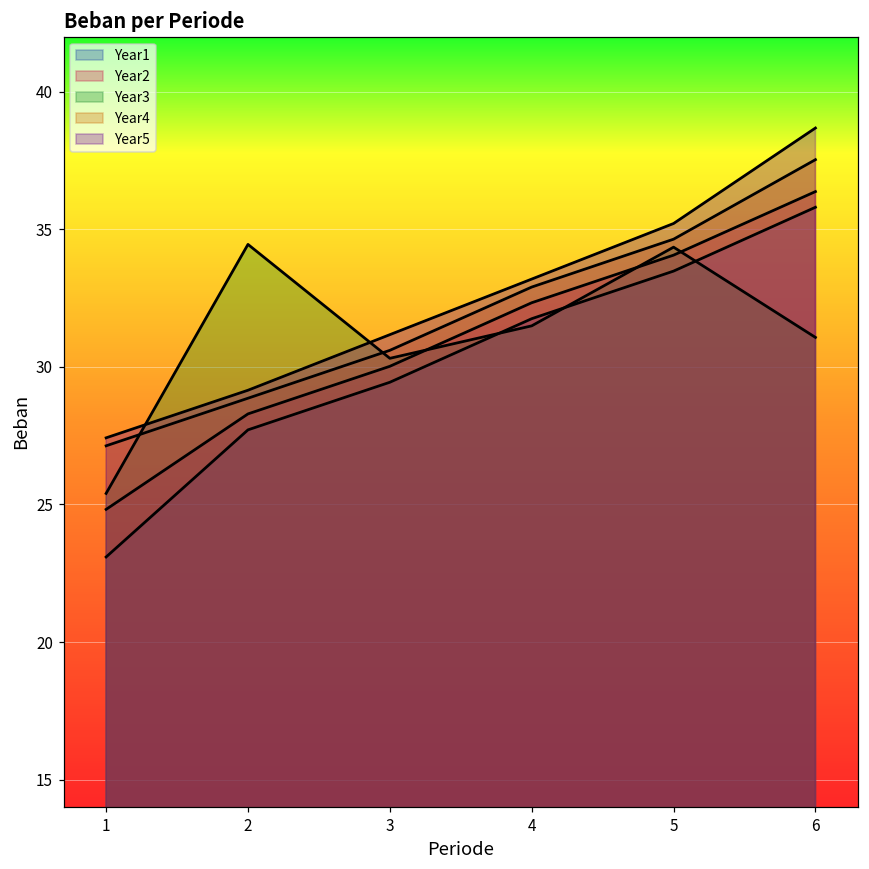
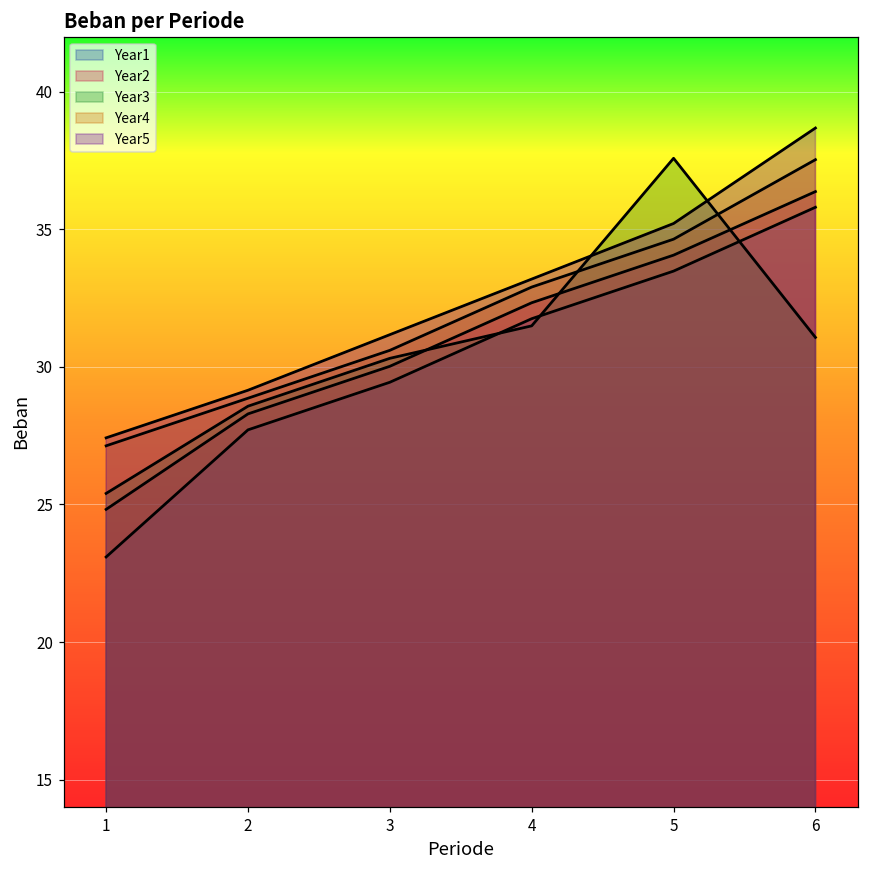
Year3, 2: 34.5 -> 28.6
Year3, 5: 34.4 -> 37.6
